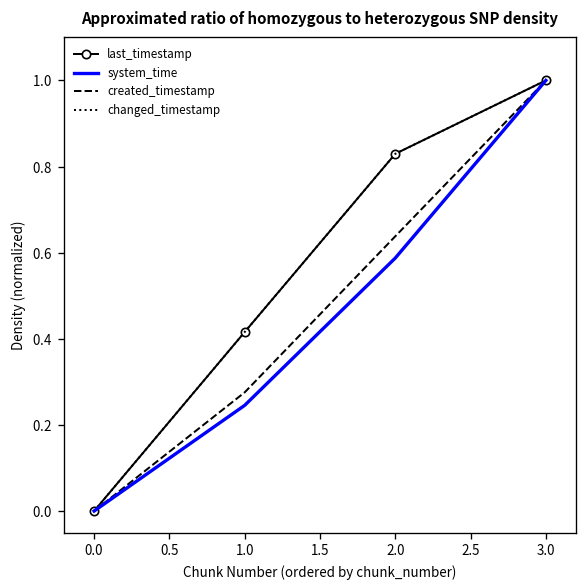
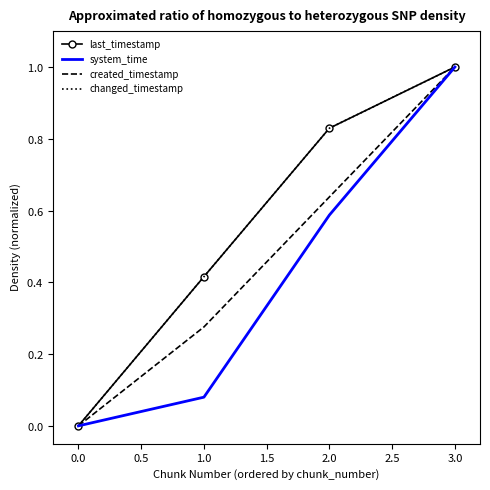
system_time, 1.0: 0.25 -> 0.08
